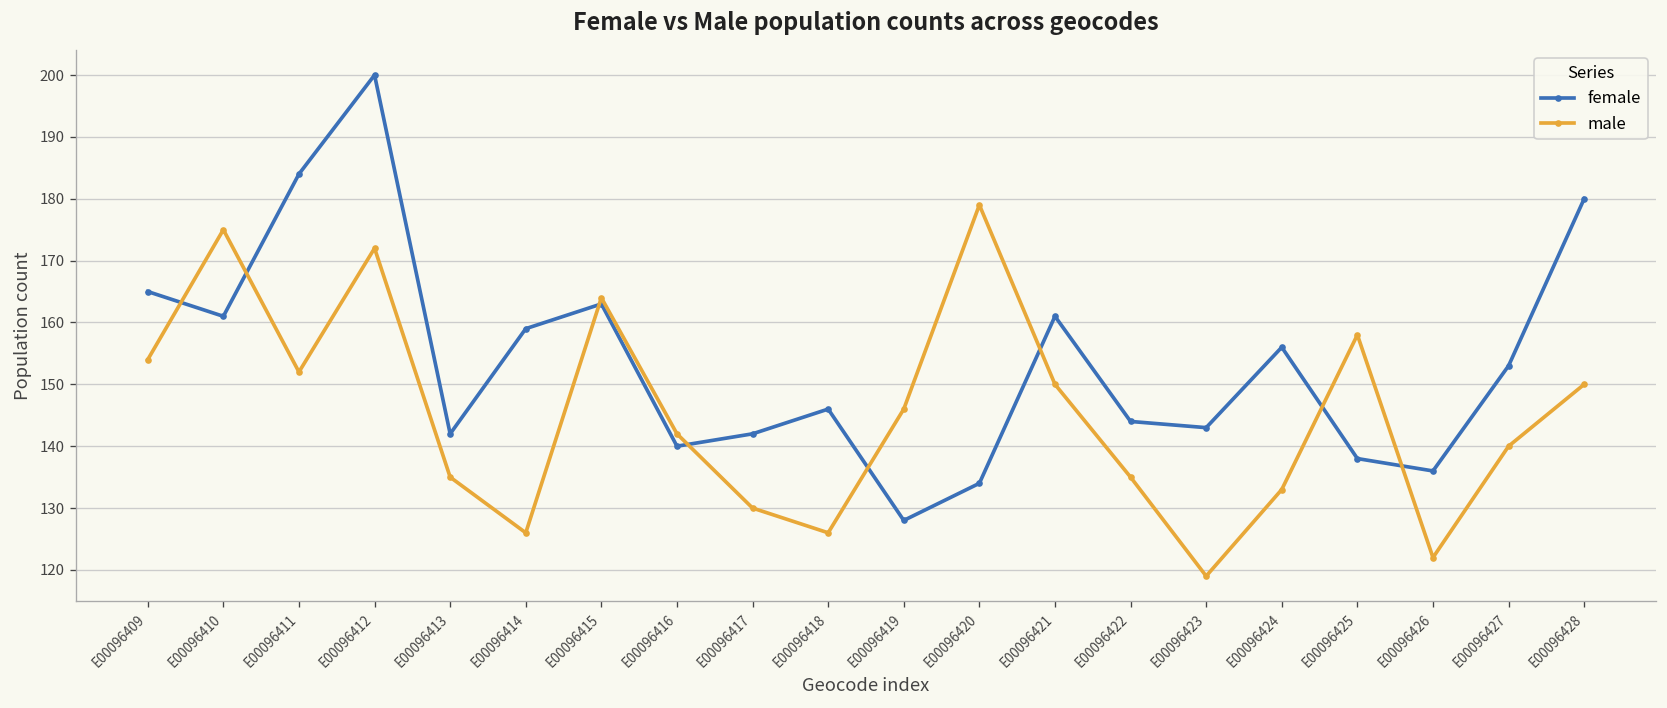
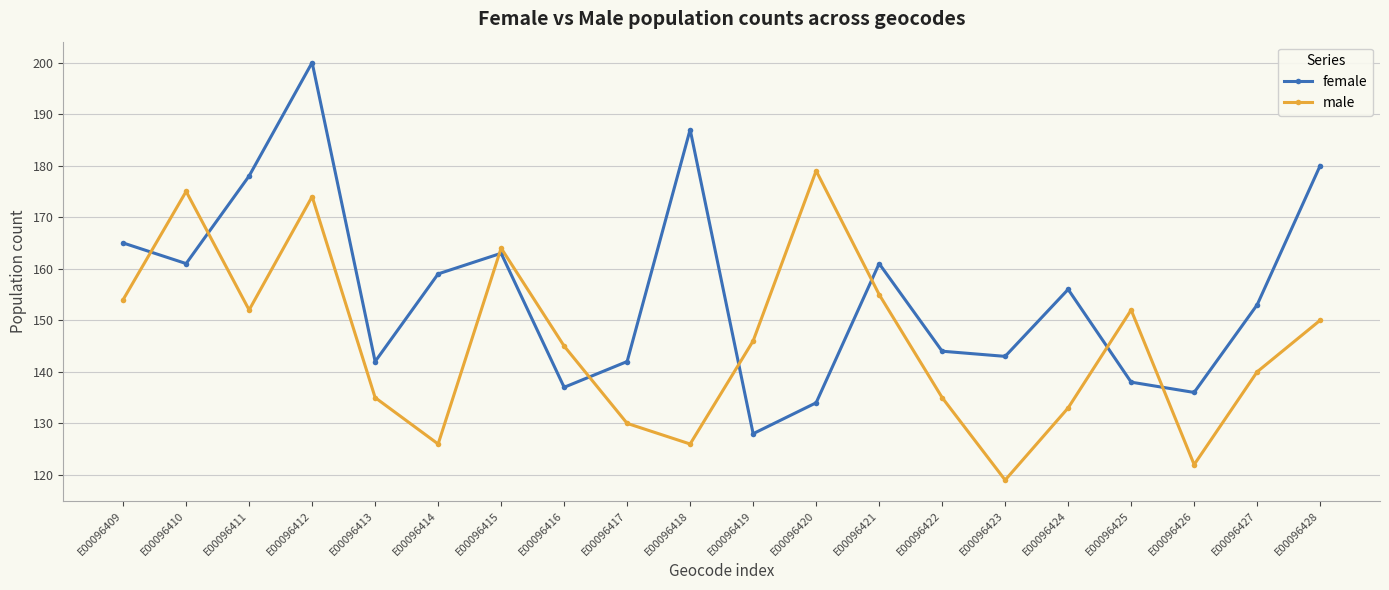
female, E00096411: 184 -> 178
male, E00096412: 172 -> 174
female, E00096416: 140 -> 137
male, E00096416: 142 -> 145
female, E00096418: 146 -> 187
male, E00096421: 150 -> 155
male, E00096425: 158 -> 152
